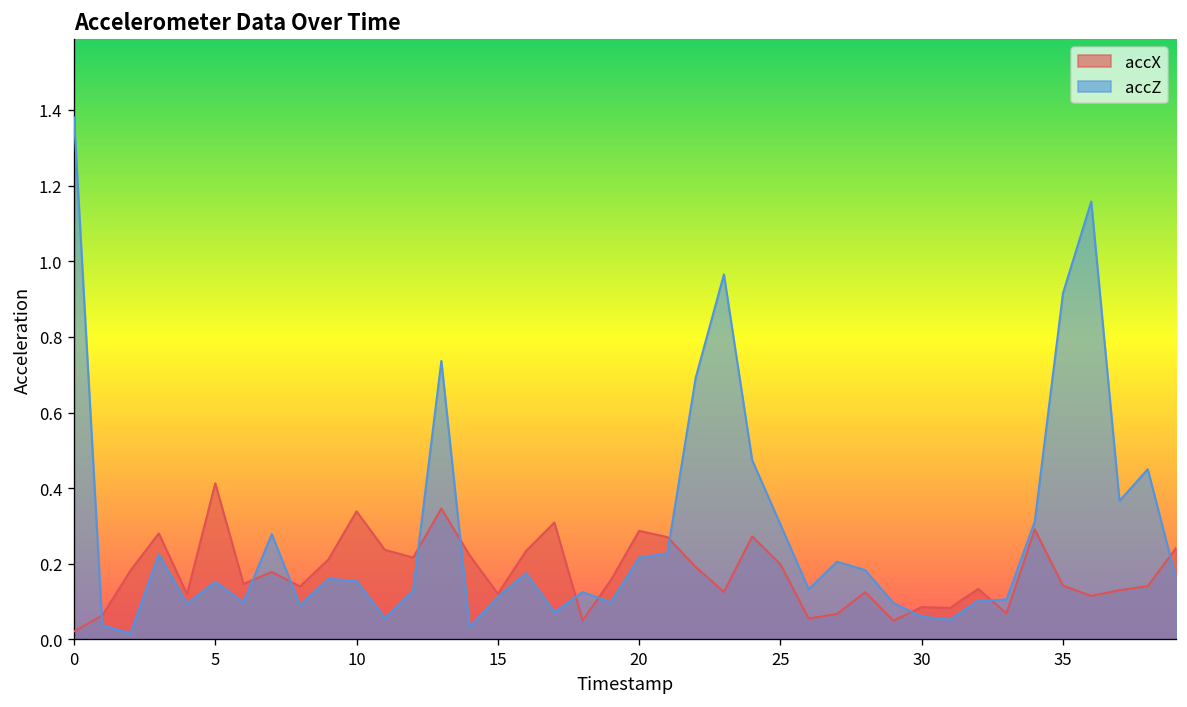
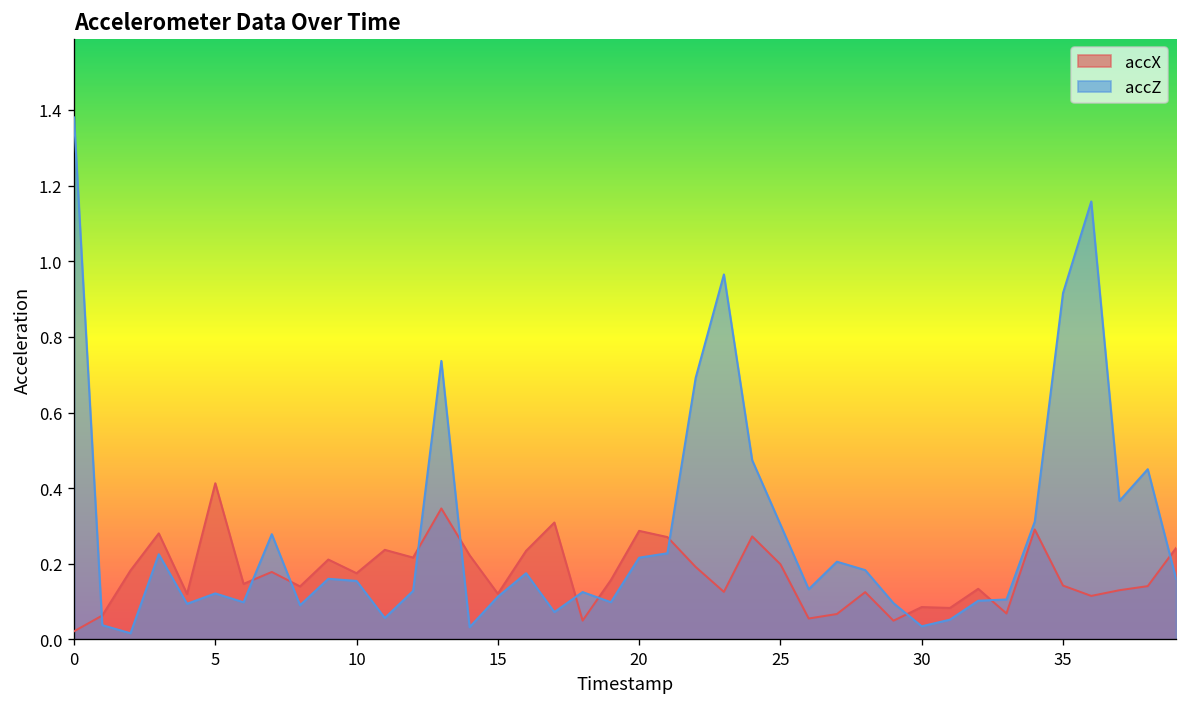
accZ, 5: 0.15 -> 0.12
accX, 10: 0.34 -> 0.18
accZ, 30: 0.06 -> 0.03
